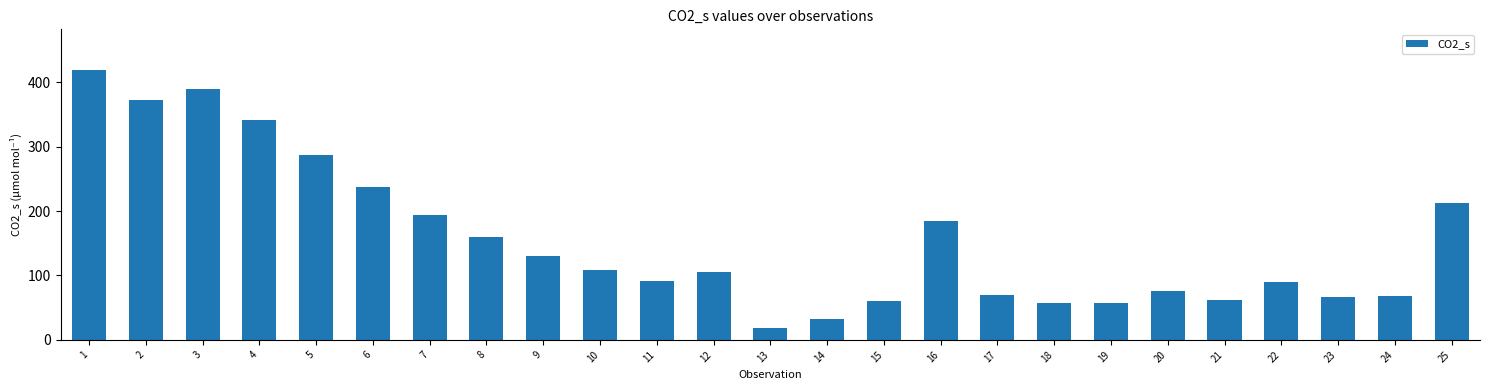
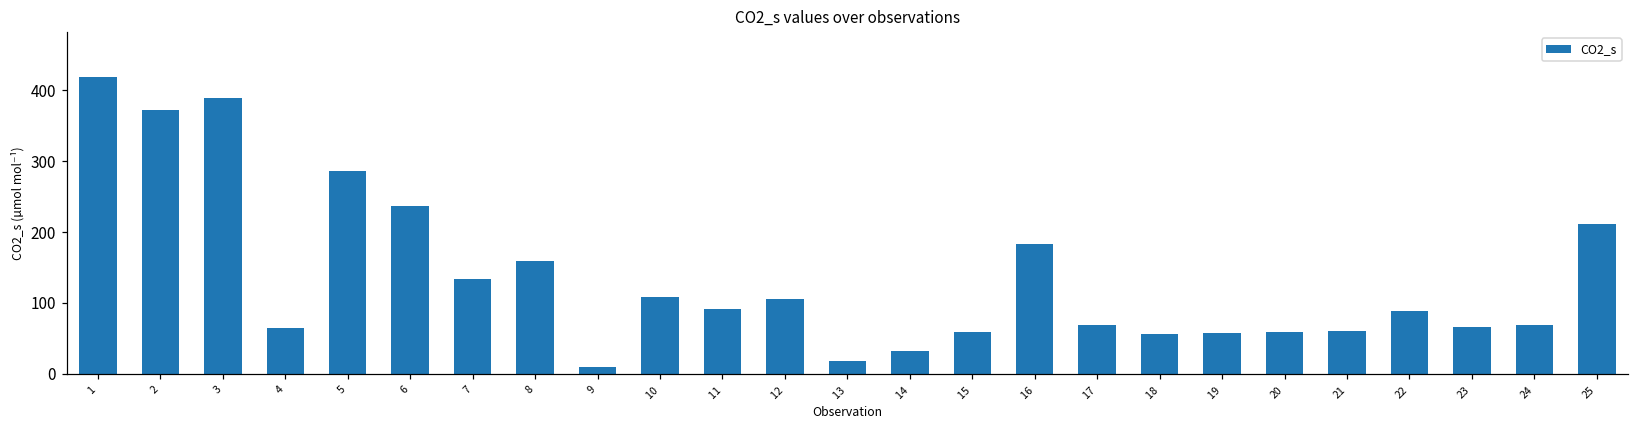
4: 340 -> 60
7: 190 -> 130
9: 130 -> 10
20: 80 -> 60
